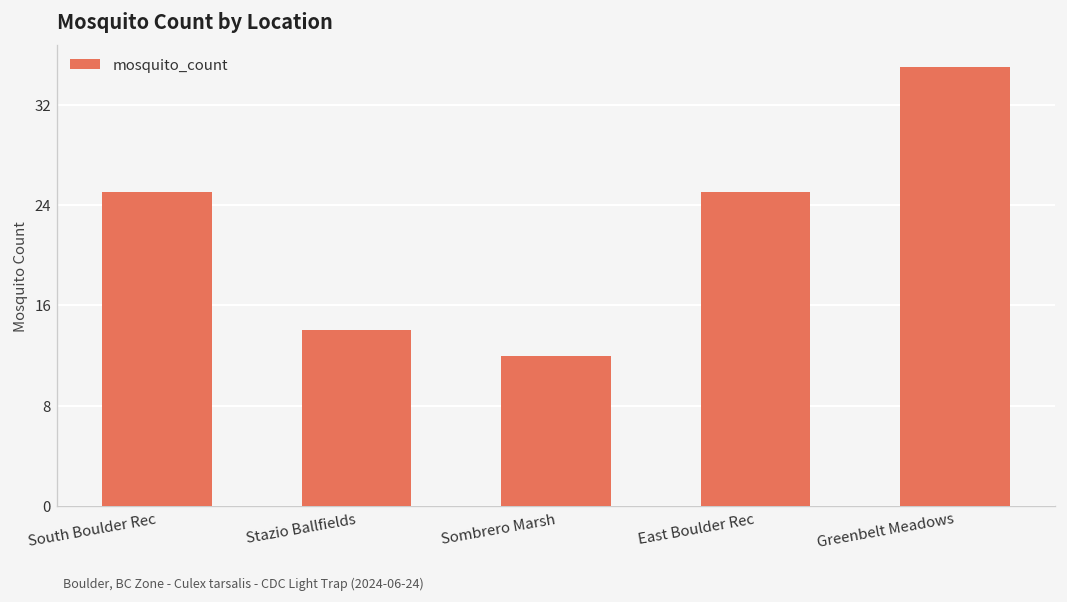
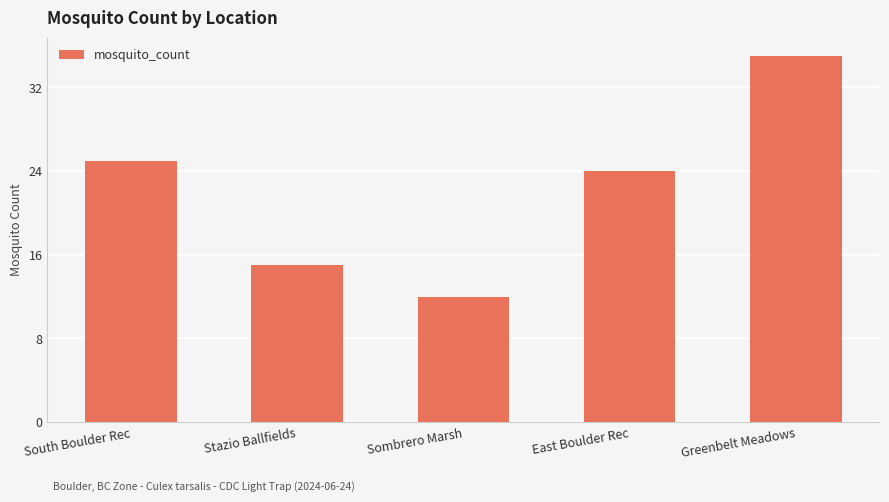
Stazio Ballfields: 14 -> 15
East Boulder Rec: 25 -> 24
